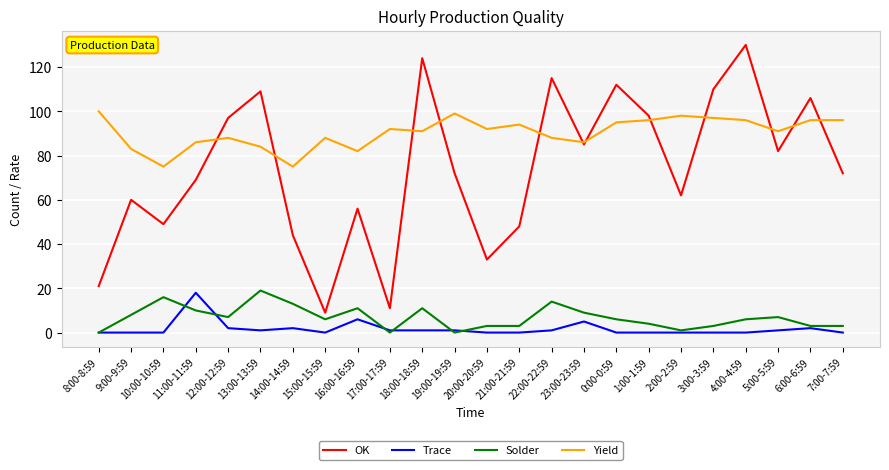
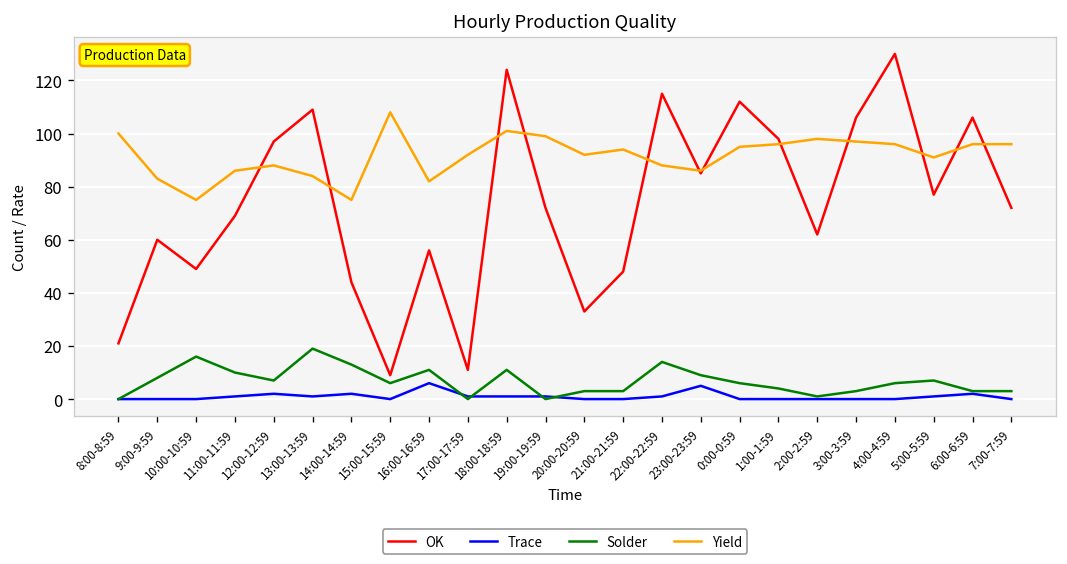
Trace, 11:00-11:59: 18 -> 1
Yield, 15:00-15:59: 88 -> 108
Yield, 18:00-18:59: 91 -> 101
OK, 3:00-3:59: 110 -> 106
OK, 5:00-5:59: 82 -> 77
